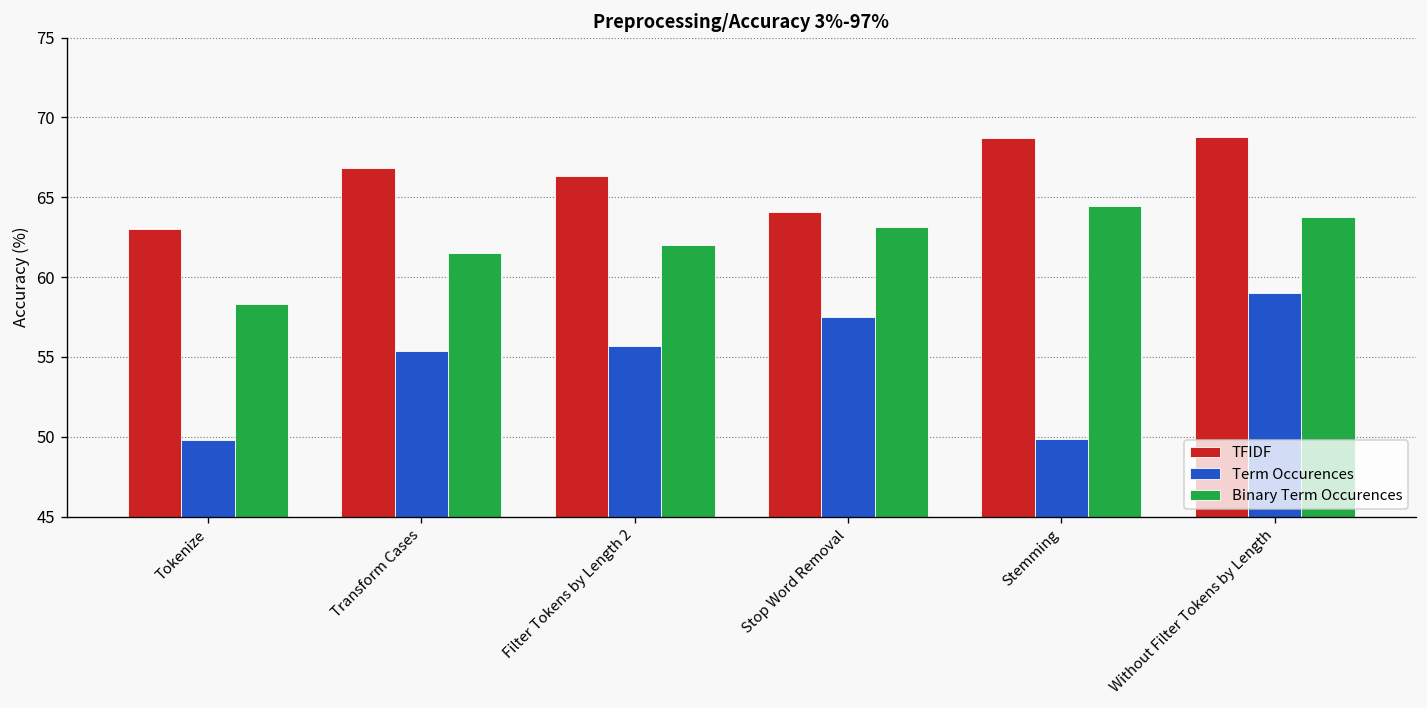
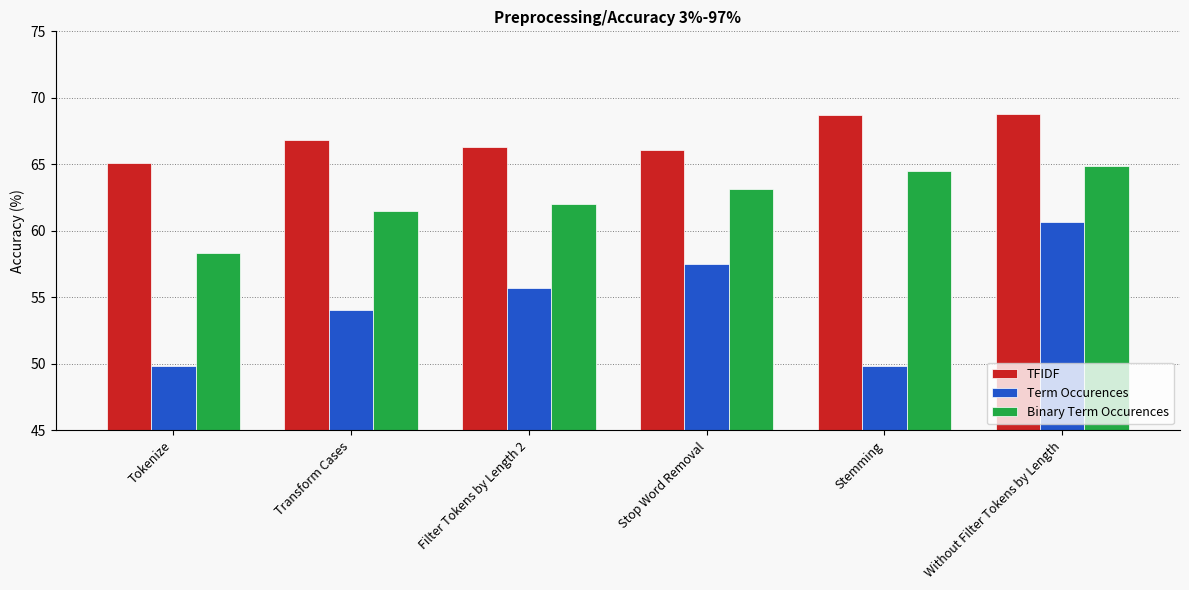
TFIDF, Tokenize: 63.0 -> 65.1
Term Occurences, Transform Cases: 55.4 -> 54.1
TFIDF, Stop Word Removal: 64.1 -> 66.1
Term Occurences, Without Filter Tokens by Length: 59.0 -> 60.7
Binary Term Occurences, Without Filter Tokens by Length: 63.8 -> 64.9
